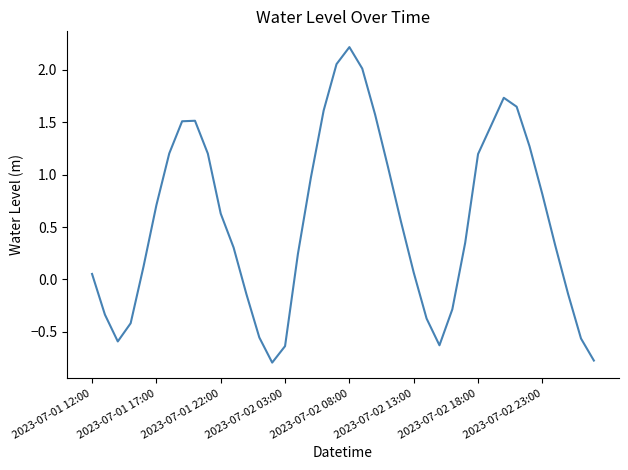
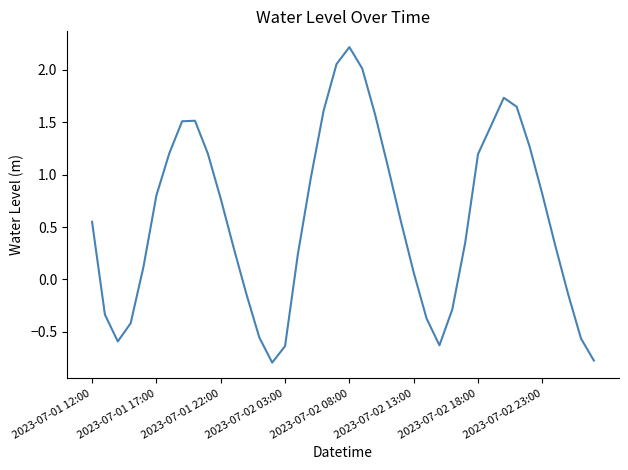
2023-07-01 12:00: 0.05 -> 0.55
2023-07-01 17:00: 0.71 -> 0.80
2023-07-01 22:00: 0.63 -> 0.77
